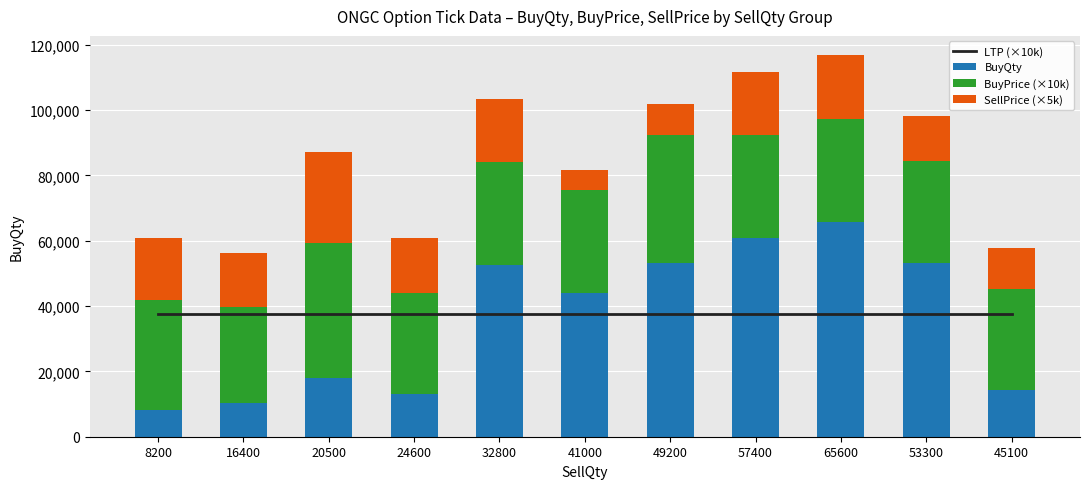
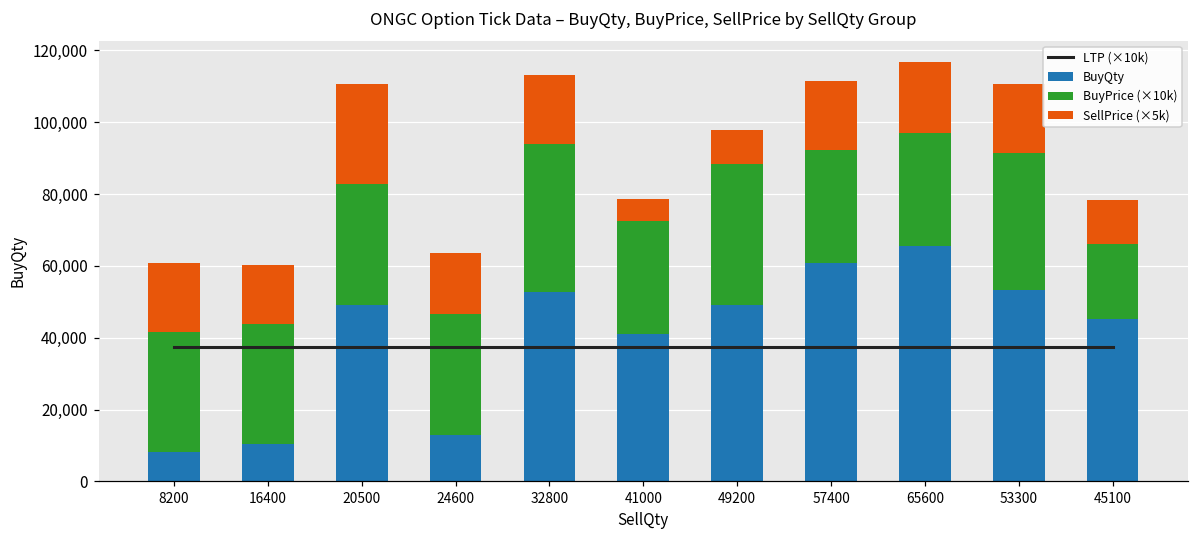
BuyPrice (×10k), 16400: 29,000 -> 34,000
BuyQty, 20500: 18,000 -> 49,000
BuyPrice (×10k), 20500: 41,000 -> 34,000
BuyPrice (×10k), 24600: 31,000 -> 34,000
BuyPrice (×10k), 32800: 32,000 -> 41,000
BuyQty, 41000: 44,000 -> 41,000
BuyQty, 49200: 53,000 -> 49,000
BuyPrice (×10k), 53300: 31,000 -> 38,000
SellPrice (×5k), 53300: 14,000 -> 19,000
BuyQty, 45100: 14,000 -> 45,000
BuyPrice (×10k), 45100: 31,000 -> 21,000
